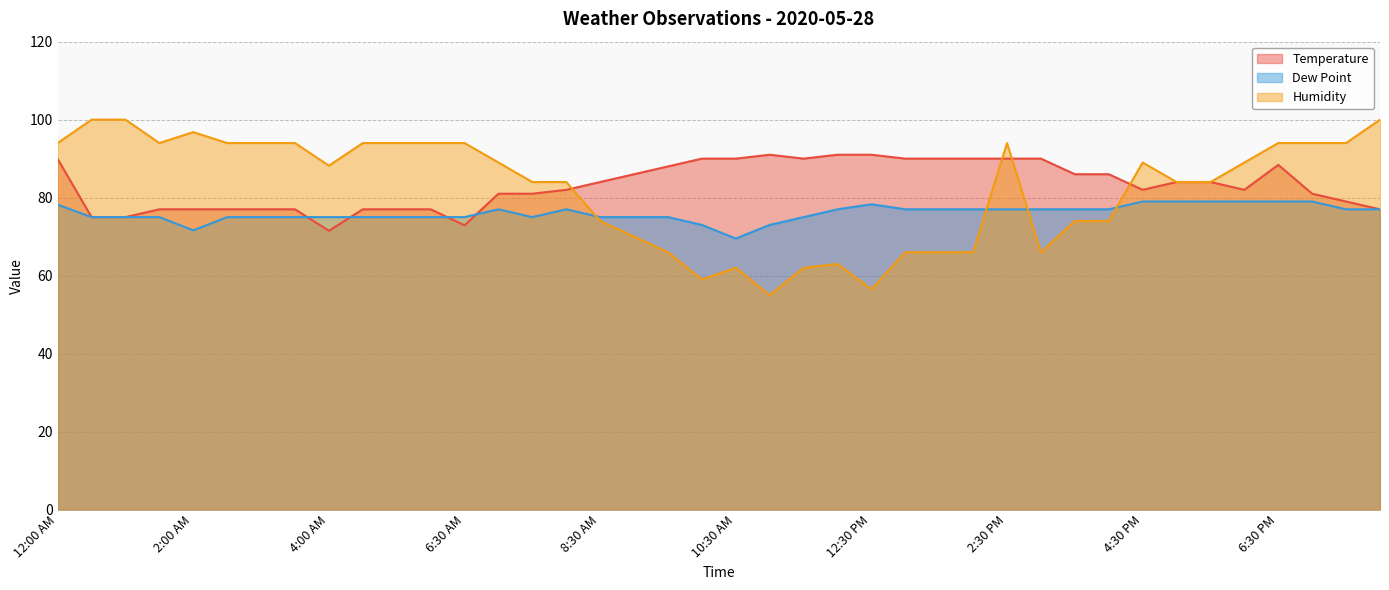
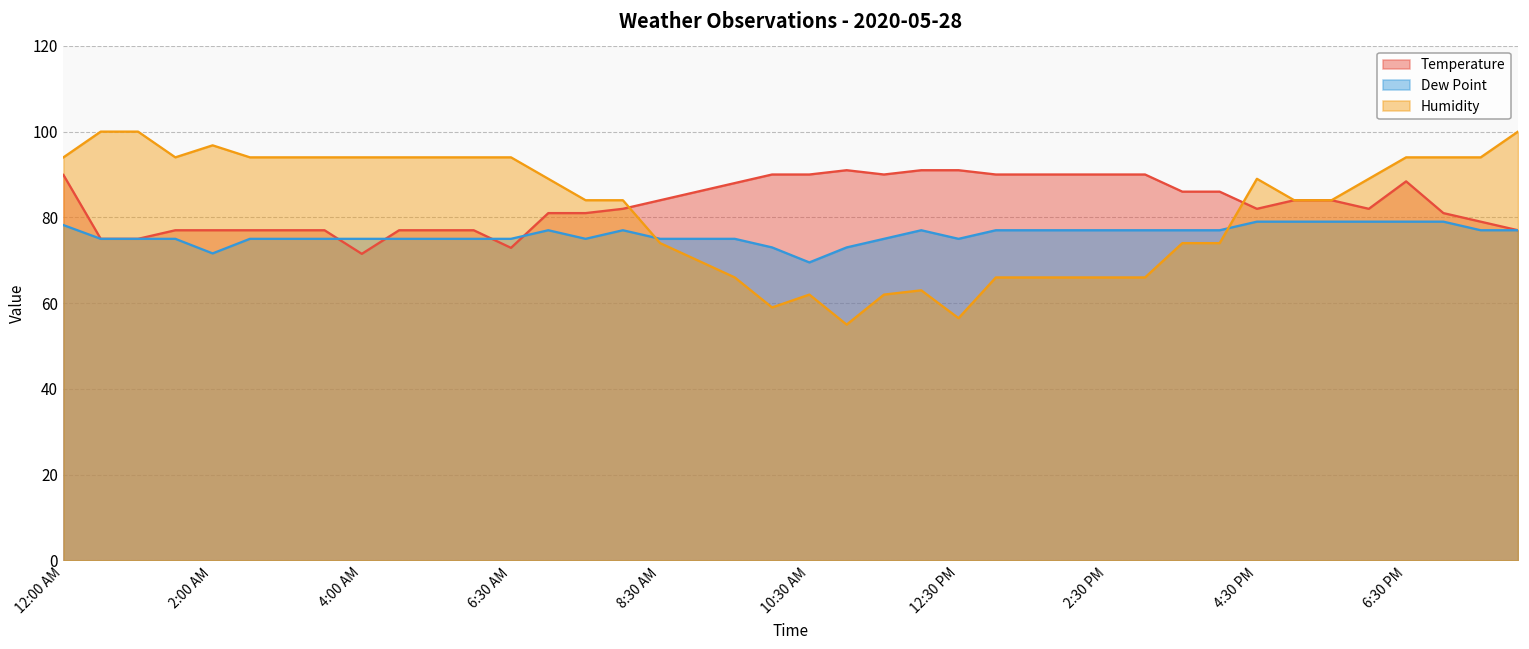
Humidity, 4:00 AM: 88 -> 94
Dew Point, 12:30 PM: 78 -> 75
Humidity, 2:30 PM: 94 -> 66
